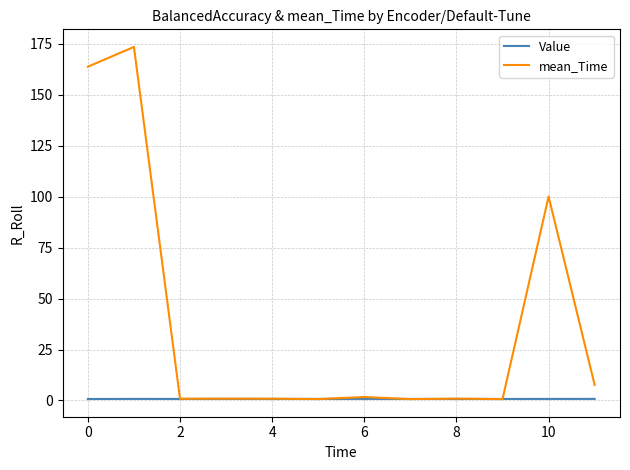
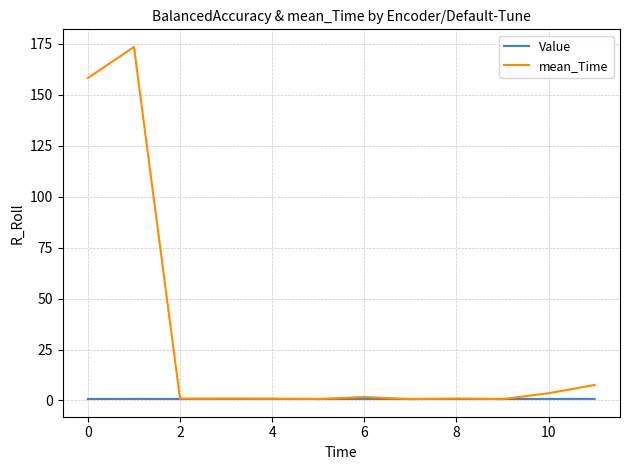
mean_Time, 0: 164 -> 158
mean_Time, 10: 100 -> 4
